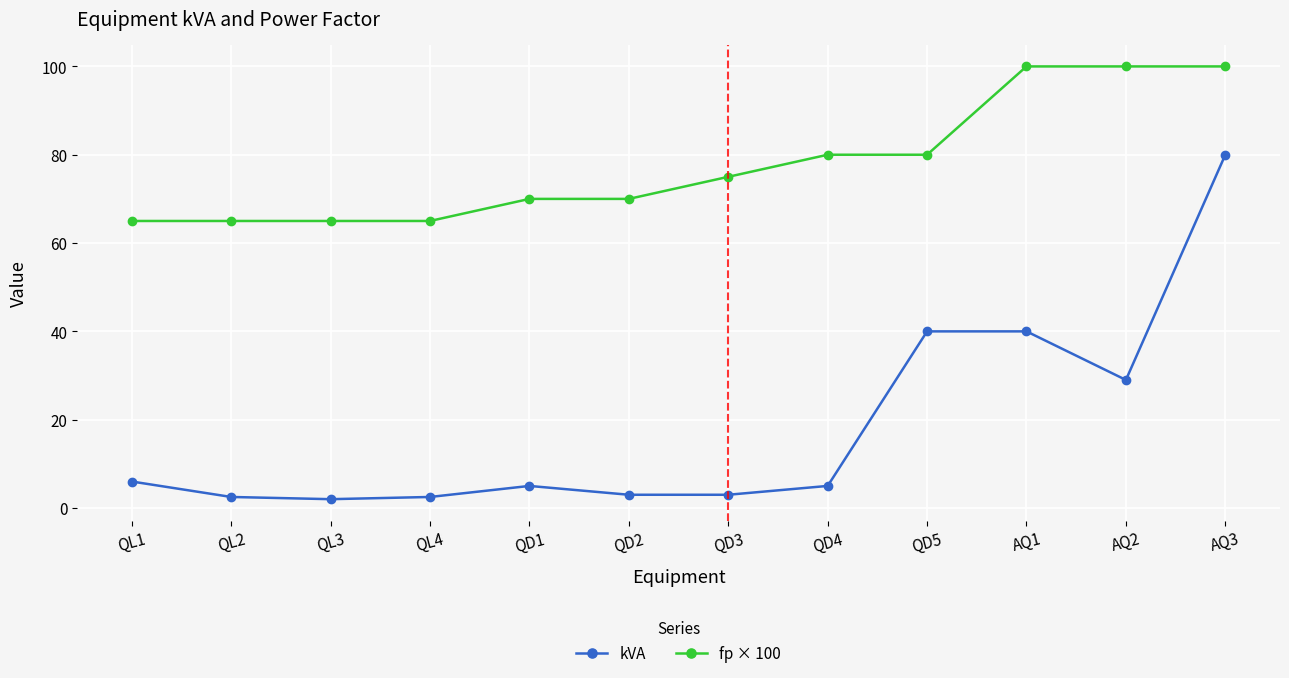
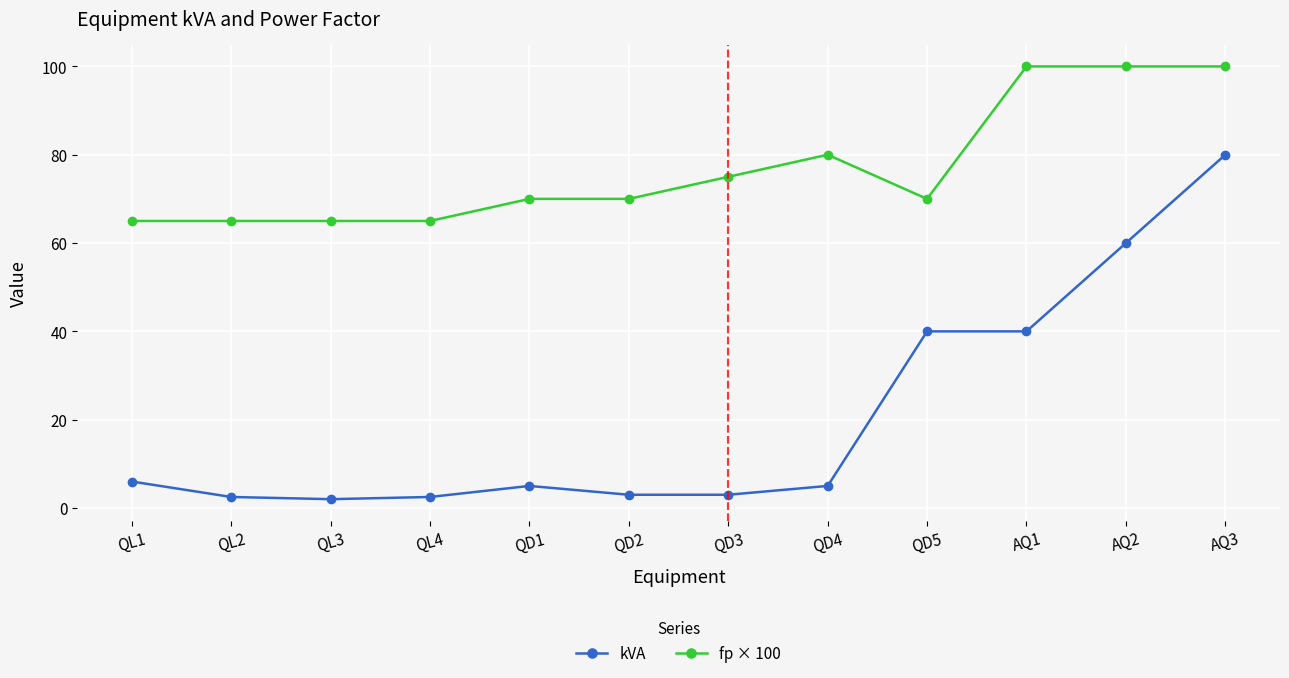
fp × 100, QD5: 80 -> 70
kVA, AQ2: 29 -> 60
